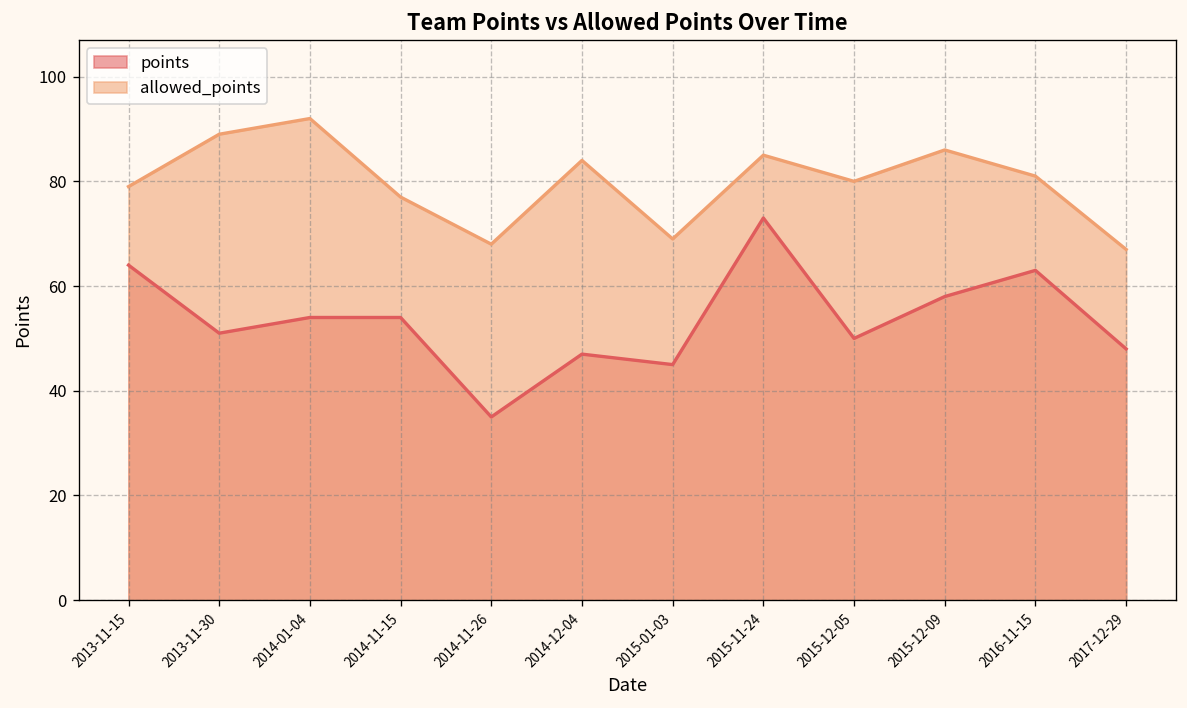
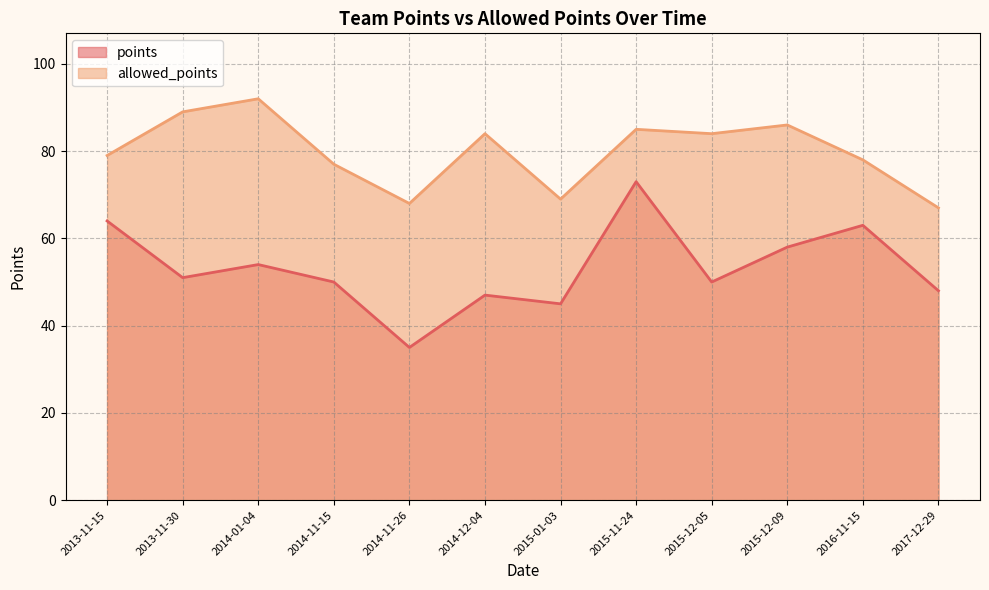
points, 2014-11-15: 54 -> 50
allowed_points, 2015-12-05: 80 -> 84
allowed_points, 2016-11-15: 81 -> 78
